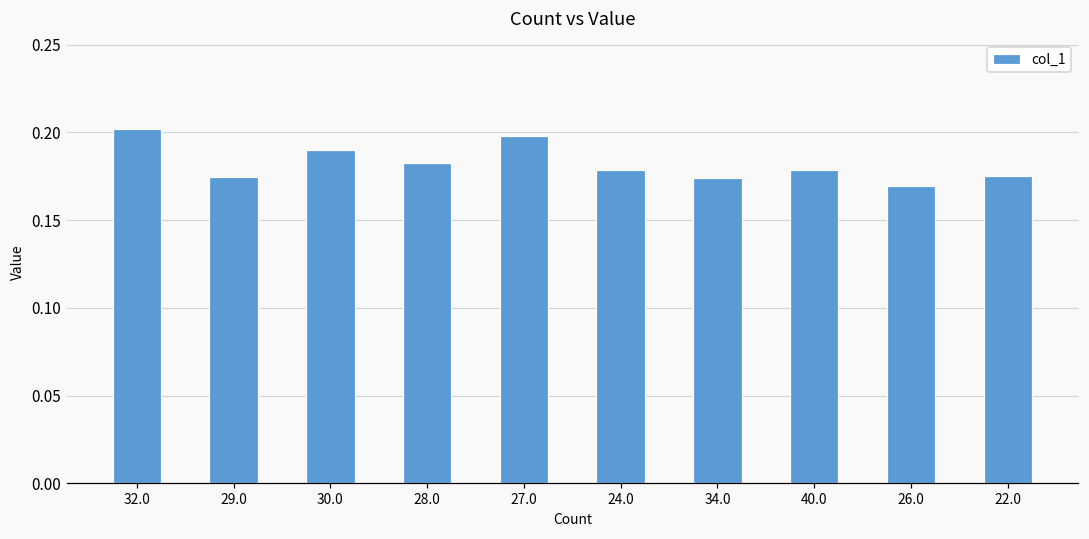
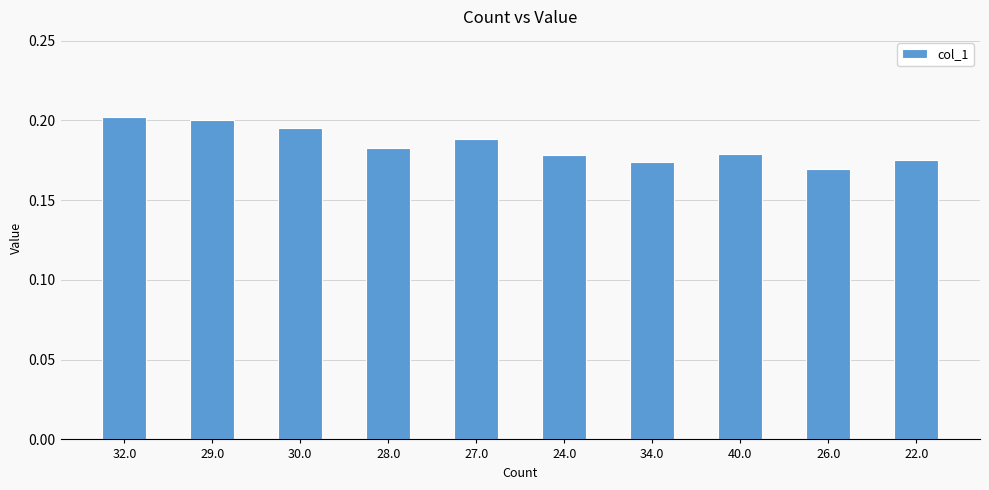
29.0: 0.175 -> 0.201
30.0: 0.190 -> 0.195
27.0: 0.198 -> 0.188
